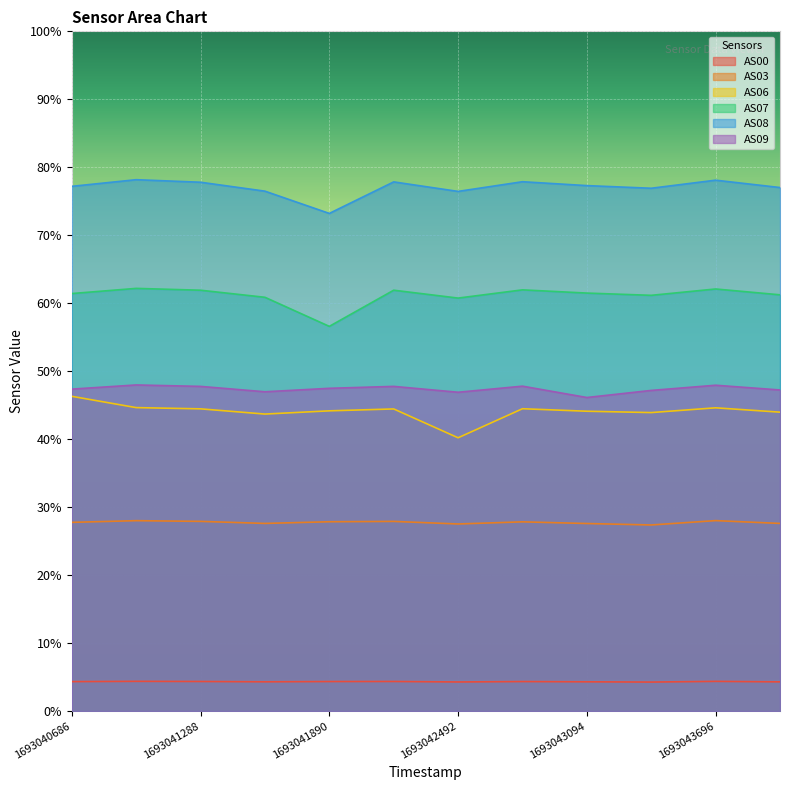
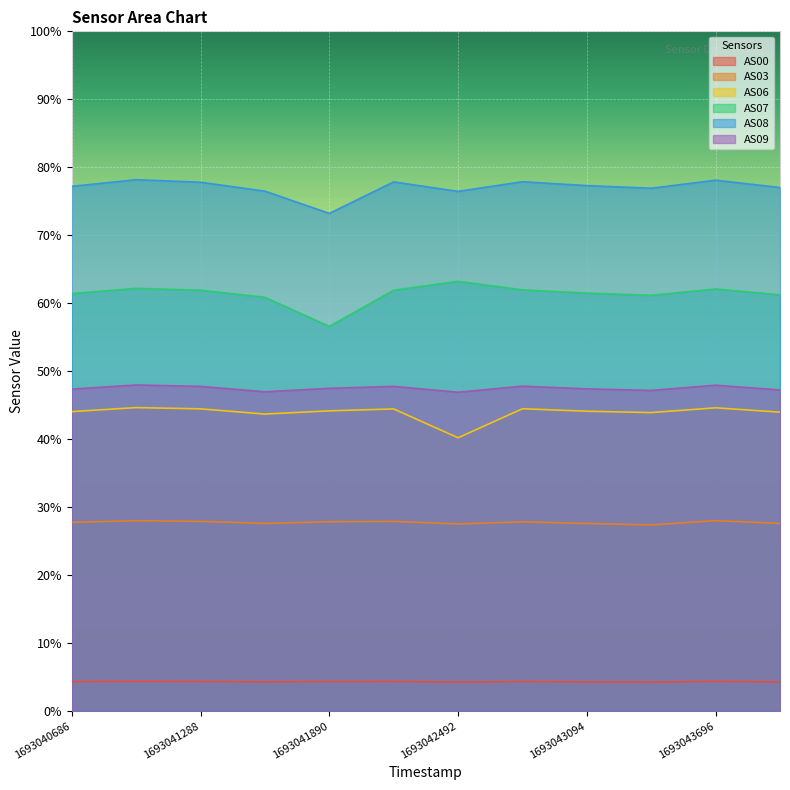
AS06, 1693040686: 46% -> 44%
AS07, 1693042492: 61% -> 63%
AS09, 1693043094: 46% -> 47%
